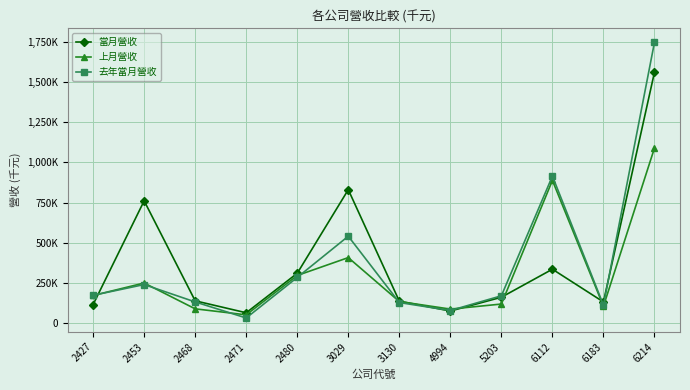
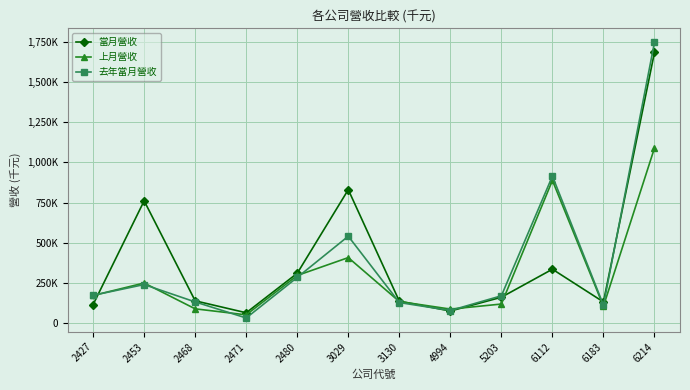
當月營收, 6214: 1,560,000 -> 1,690,000
